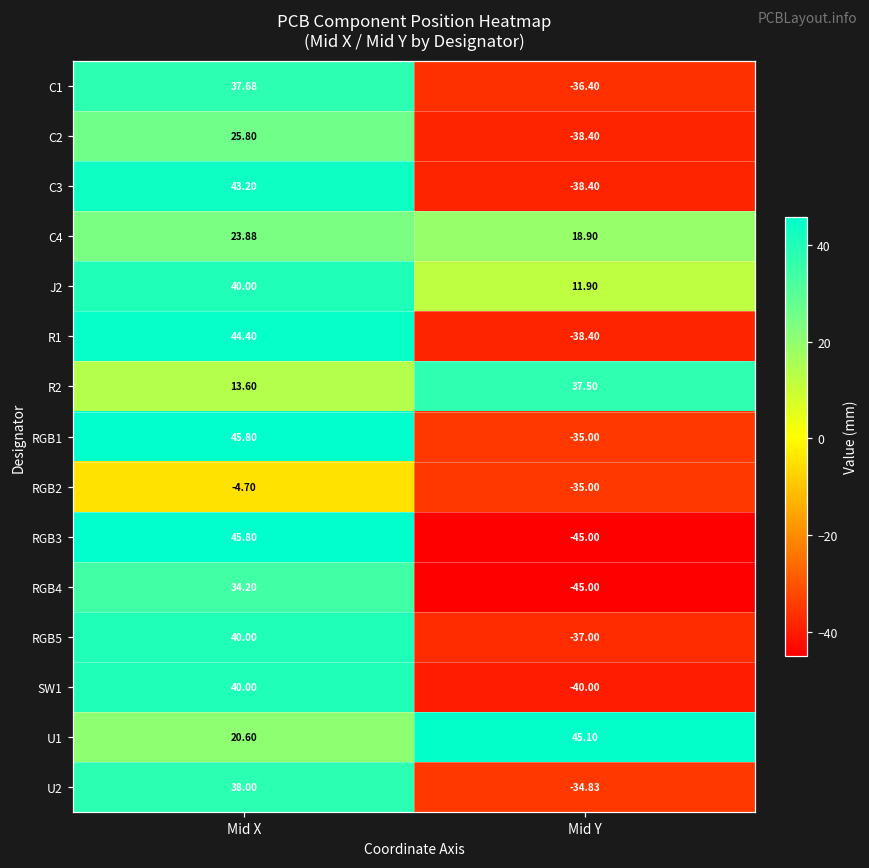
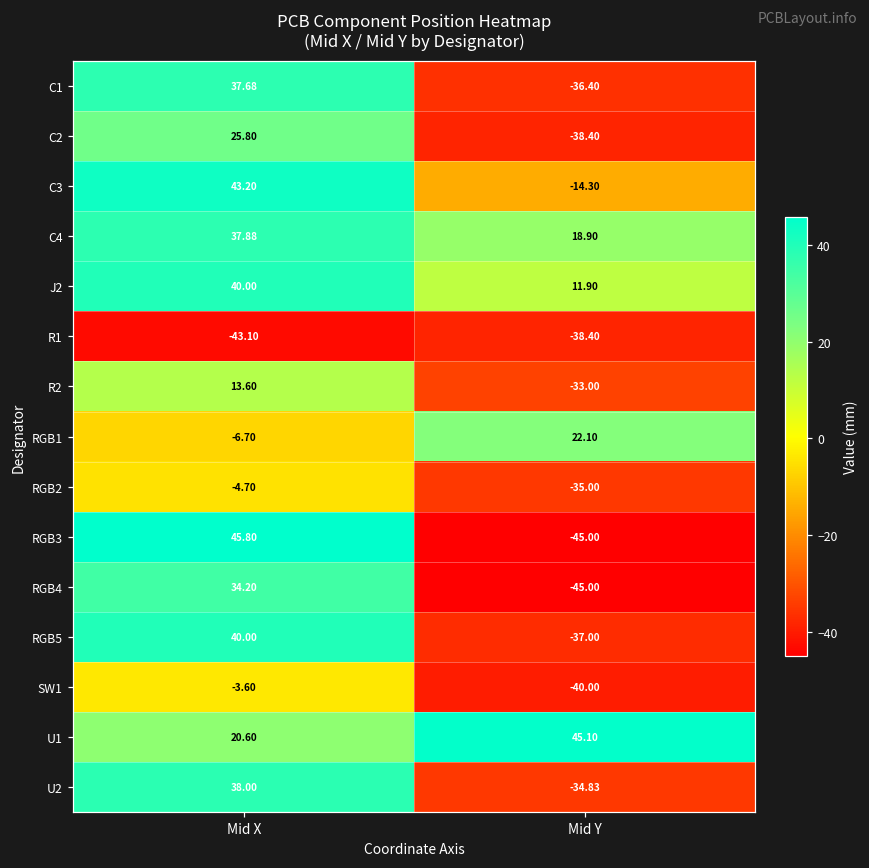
C3, Mid Y: -38.40 -> -14.30
C4, Mid X: 23.88 -> 37.88
R1, Mid X: 44.40 -> -43.10
R2, Mid Y: 37.50 -> -33.00
RGB1, Mid X: 45.80 -> -6.70
RGB1, Mid Y: -35.00 -> 22.10
SW1, Mid X: 40.00 -> -3.60
